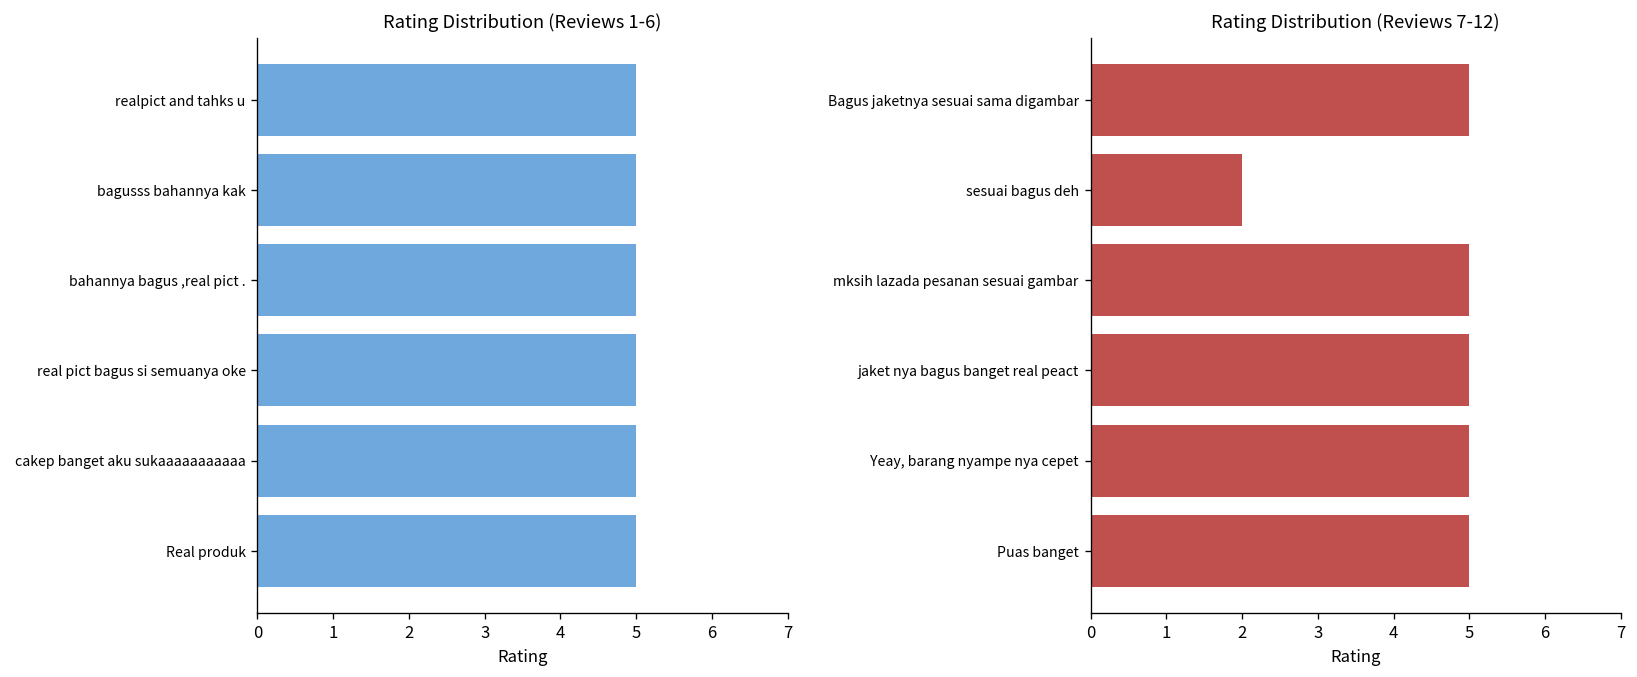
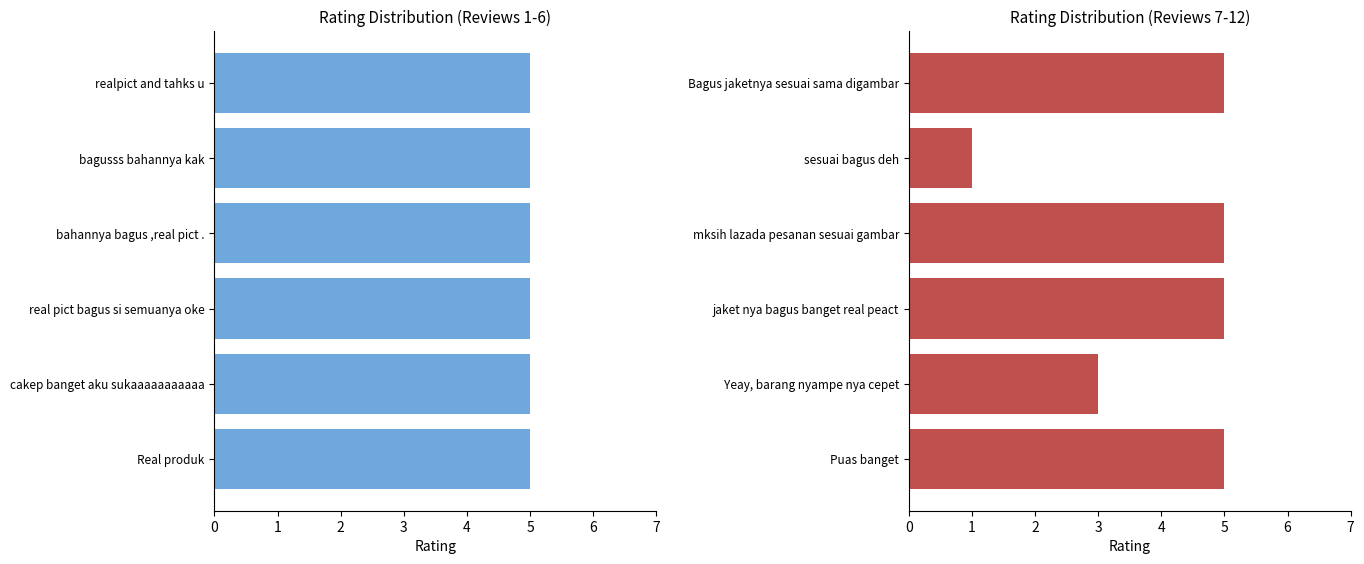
Rating Distribution (Reviews 7-12), sesuai bagus deh: 2 -> 1
Rating Distribution (Reviews 7-12), Yeay, barang nyampe nya cepet: 5 -> 3
